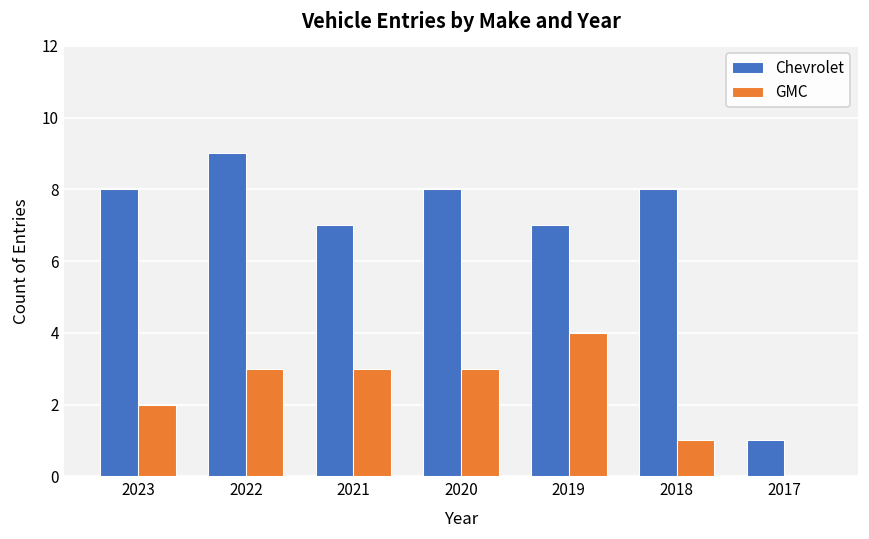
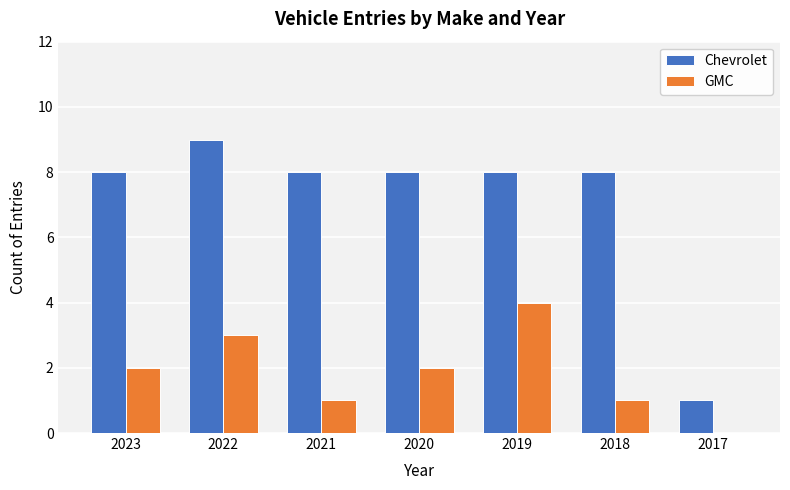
Chevrolet, 2021: 7 -> 8
GMC, 2021: 3 -> 1
GMC, 2020: 3 -> 2
Chevrolet, 2019: 7 -> 8
